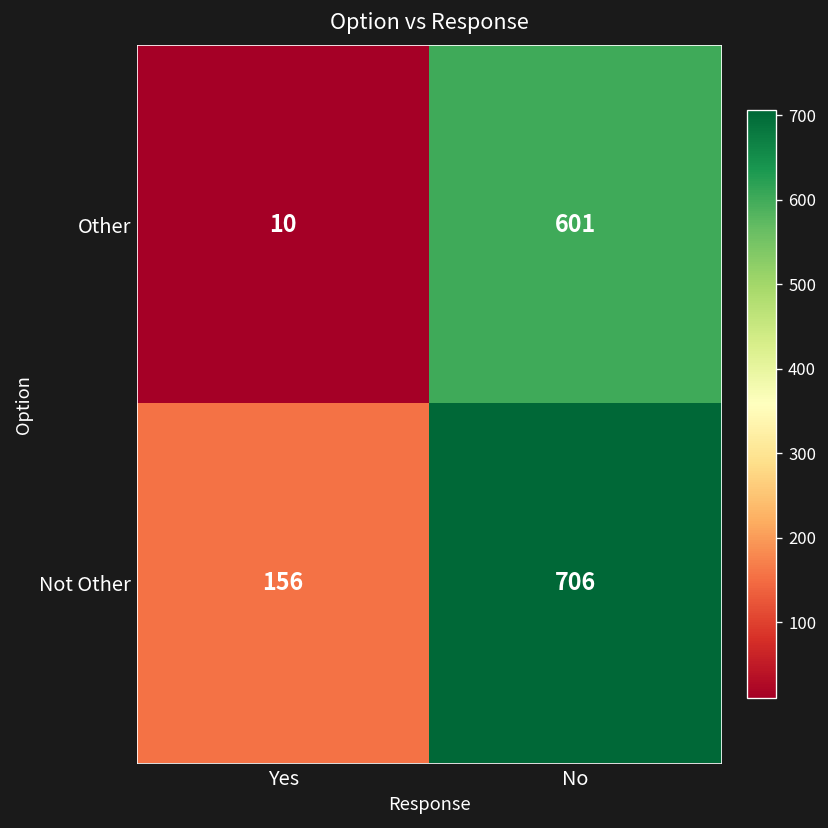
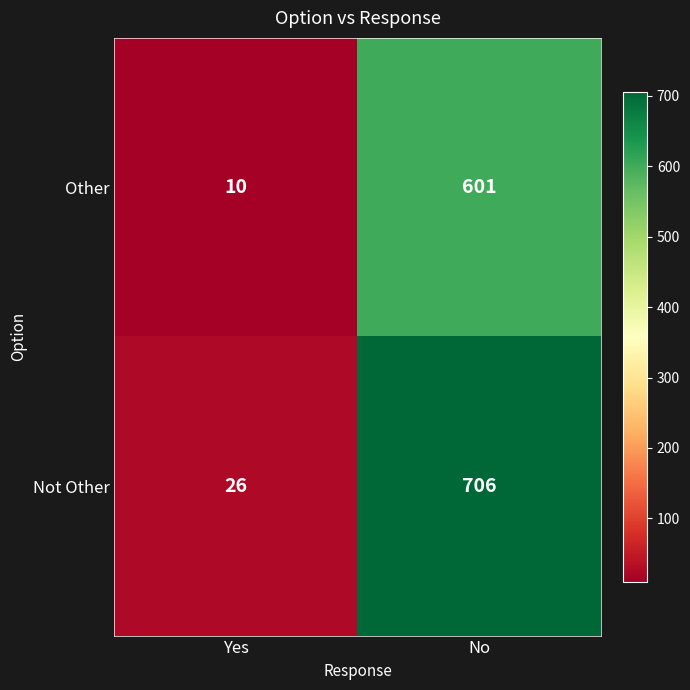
Not Other, Yes: 156 -> 26
